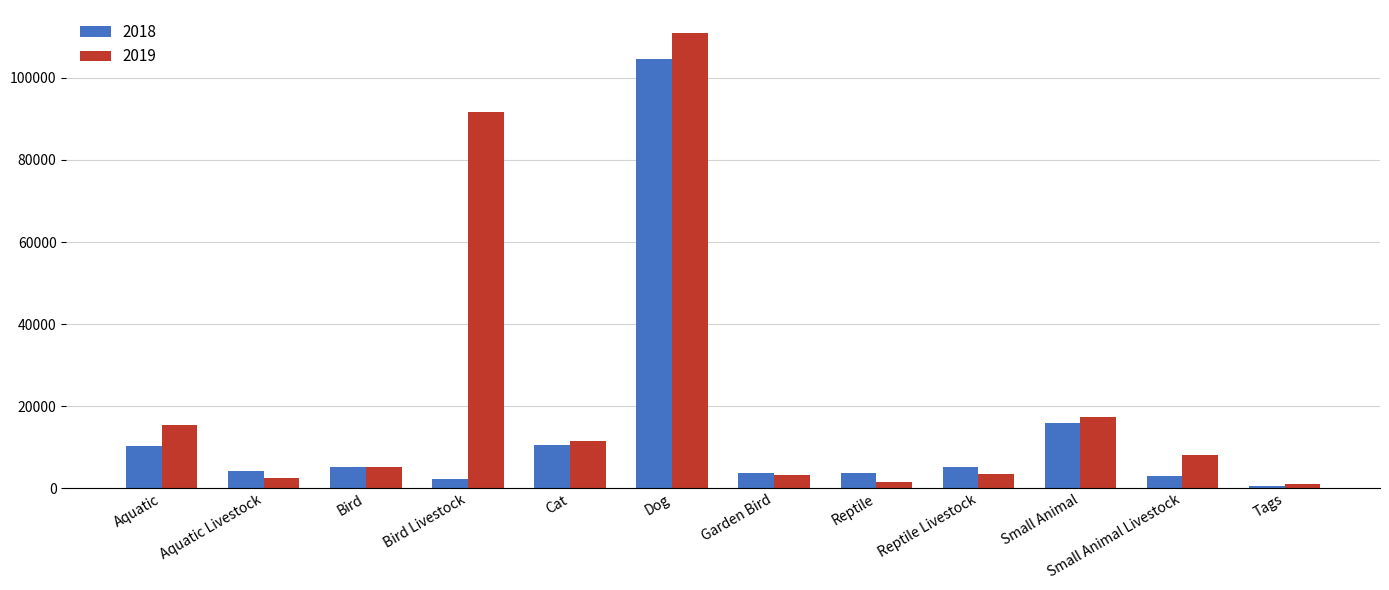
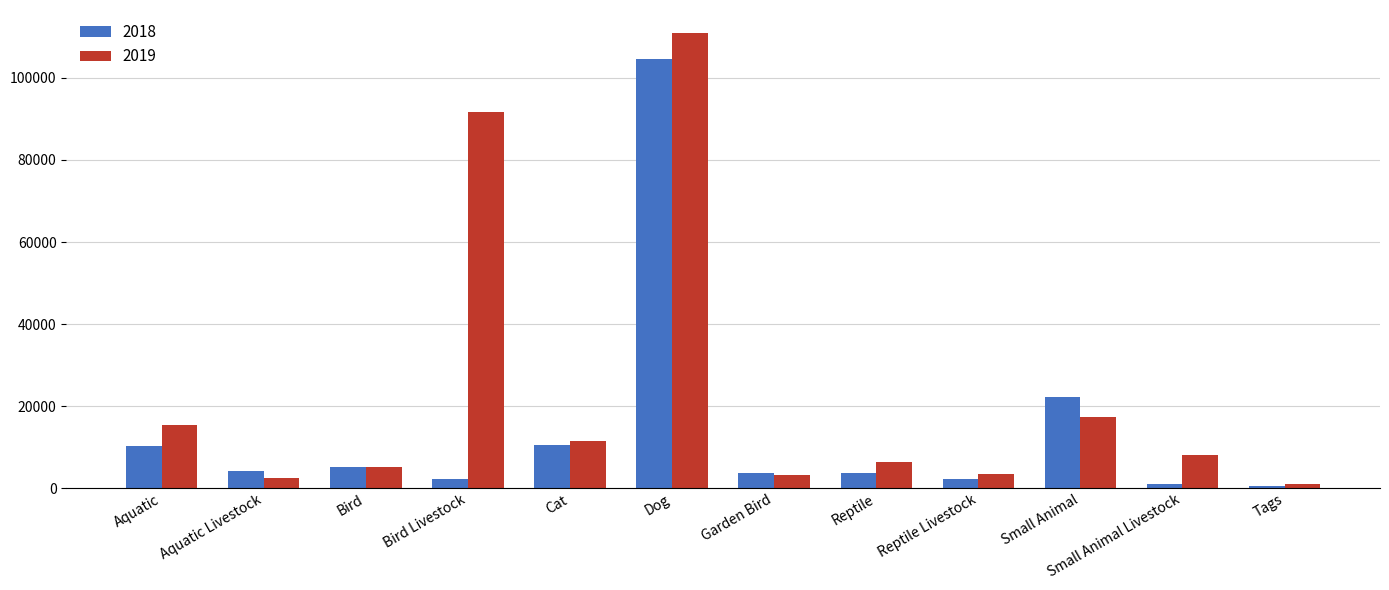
2019, Reptile: 1000 -> 6000
2018, Reptile Livestock: 5000 -> 2000
2018, Small Animal: 16000 -> 22000
2018, Small Animal Livestock: 3000 -> 1000
